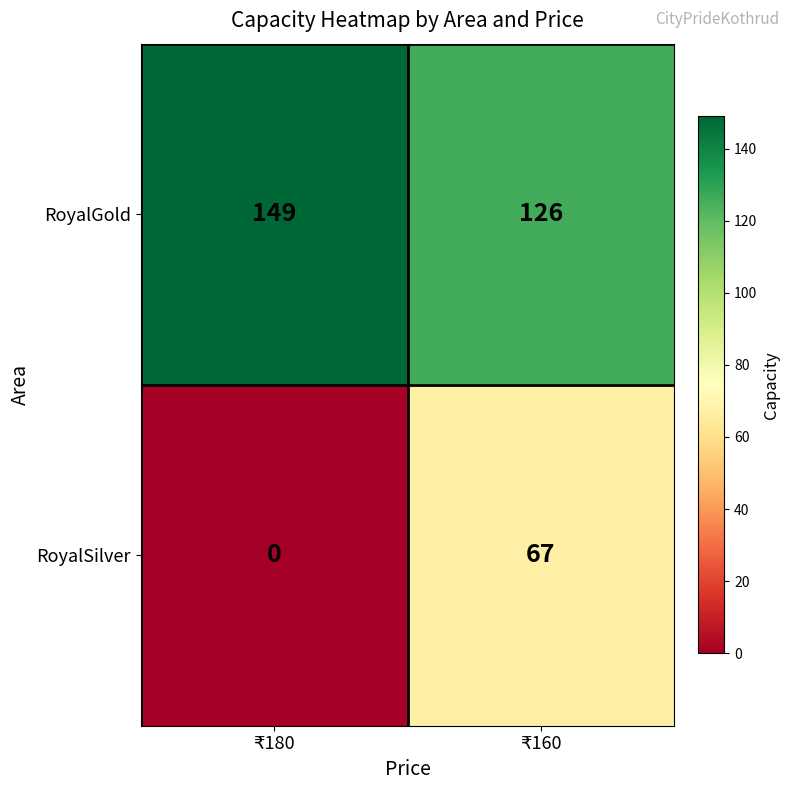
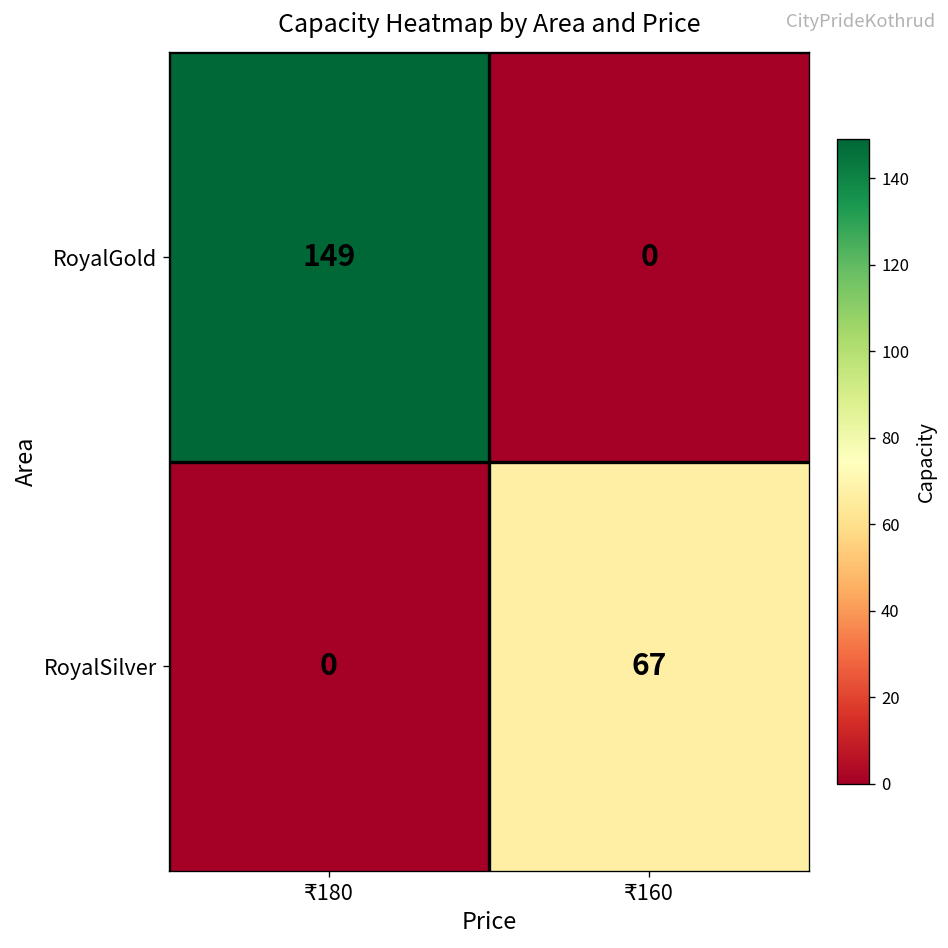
RoyalGold, ₹160: 126 -> 0
